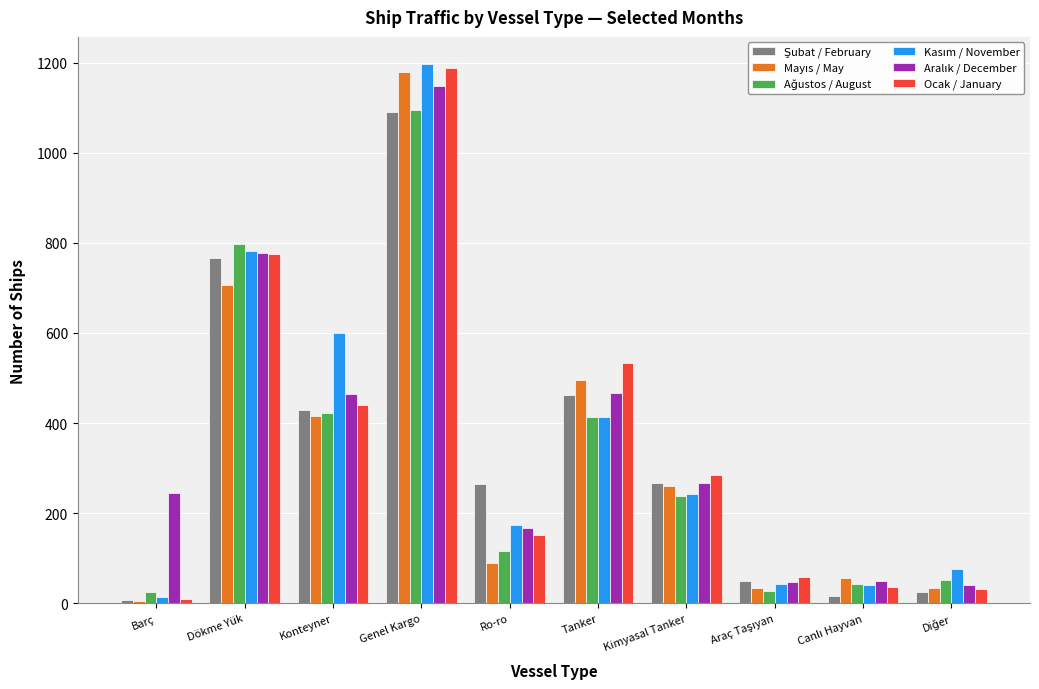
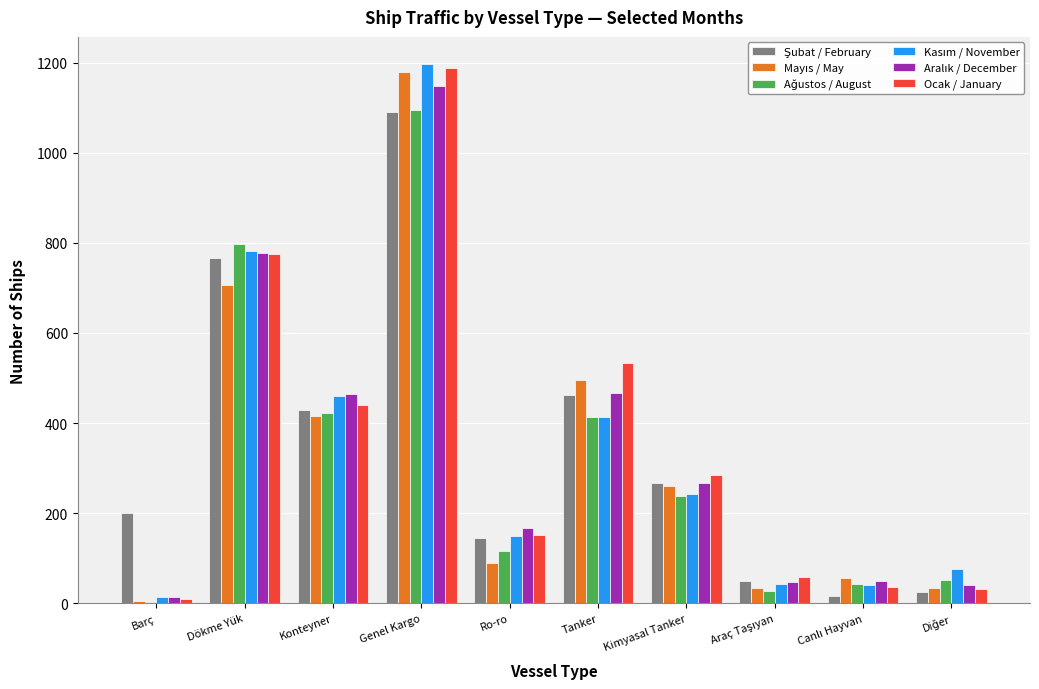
Şubat / February, Barç: 10 -> 200
Ağustos / August, Barç: 30 -> 0
Aralık / December, Barç: 240 -> 10
Kasım / November, Konteyner: 600 -> 460
Şubat / February, Ro-ro: 260 -> 150
Kasım / November, Ro-ro: 170 -> 150
